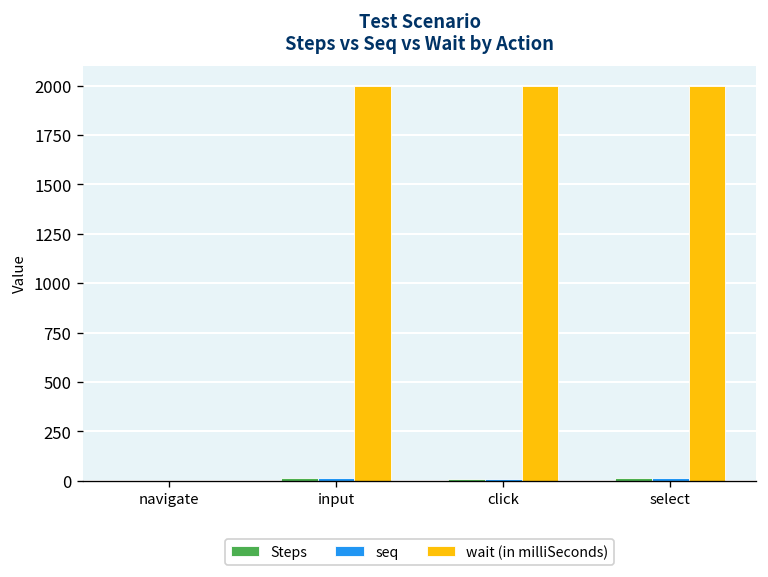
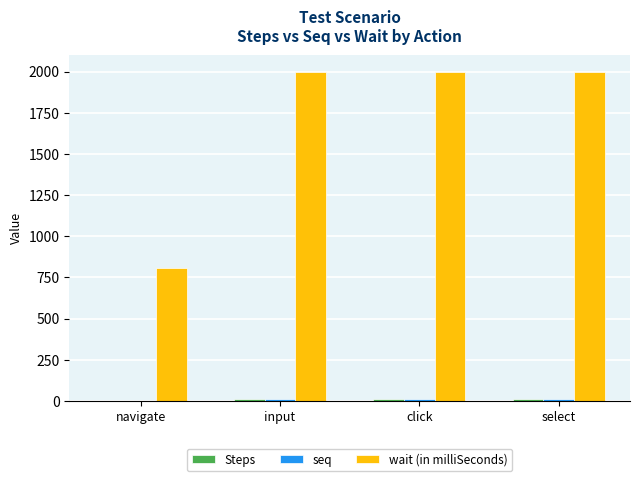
wait (in milliSeconds), navigate: 0 -> 810
